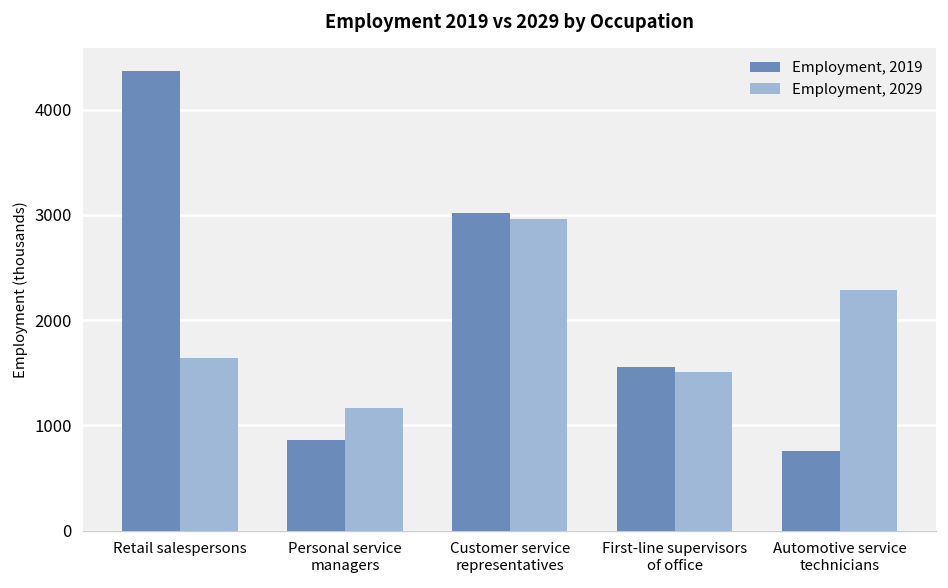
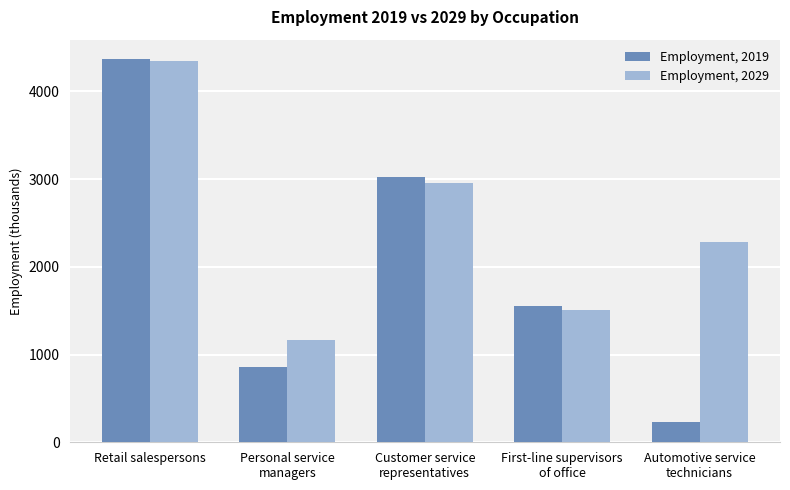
Employment, 2029, Retail salespersons: 1600 -> 4300
Employment, 2019, Automotive service technicians: 800 -> 200
